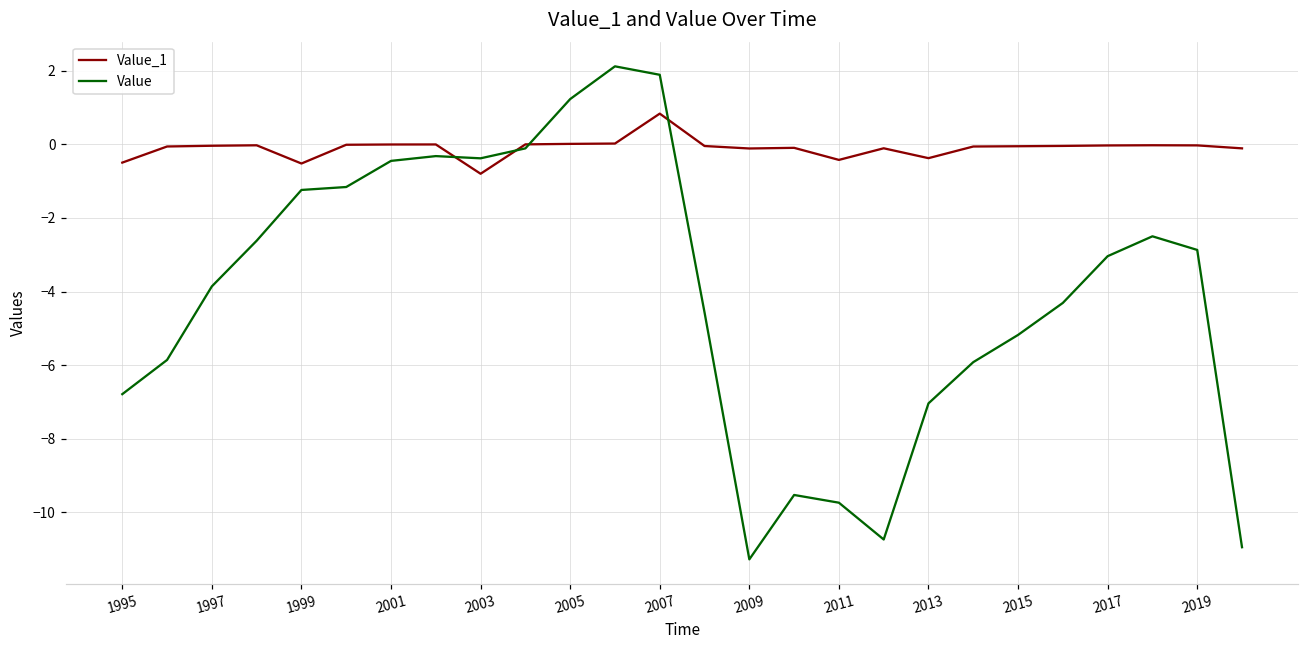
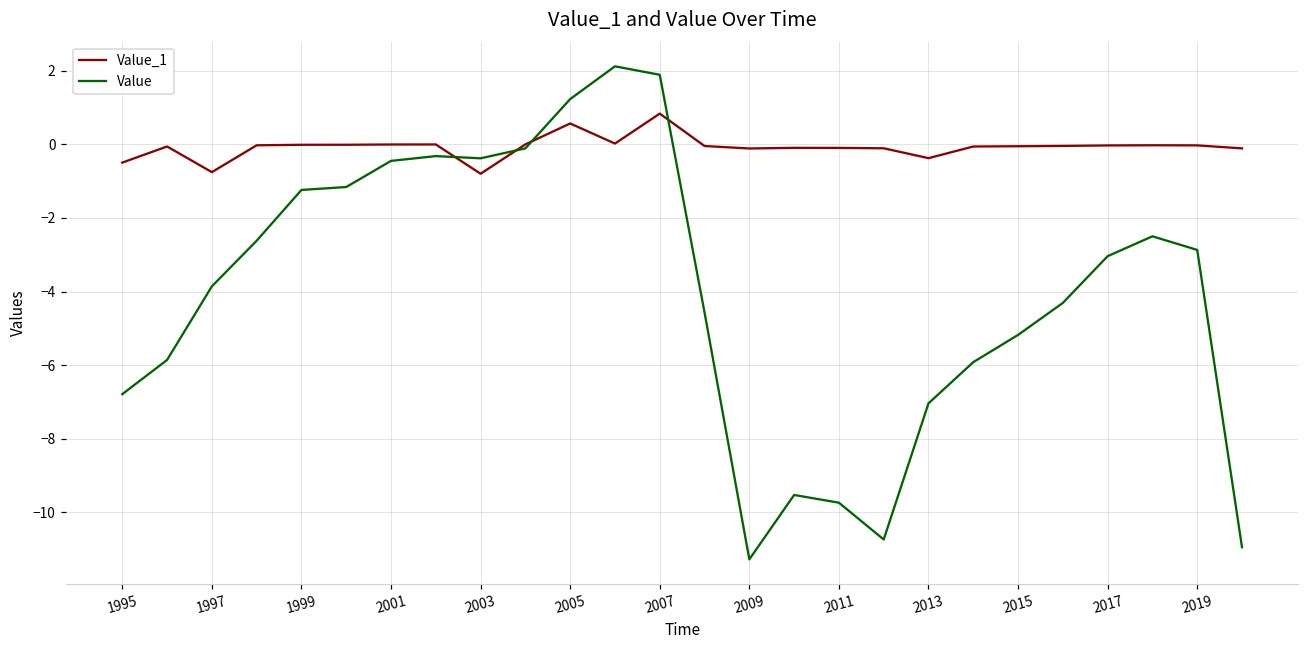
Value_1, 1997: 0.0 -> -0.8
Value_1, 1999: -0.5 -> 0.0
Value_1, 2005: 0.0 -> 0.6
Value_1, 2011: -0.4 -> -0.1
